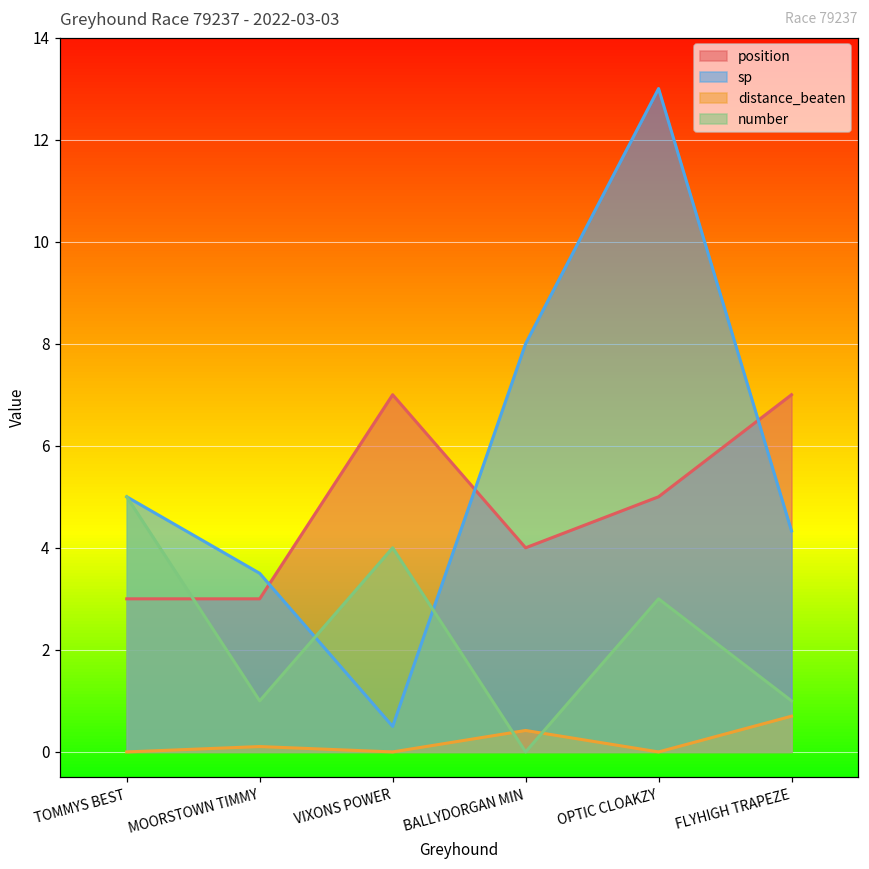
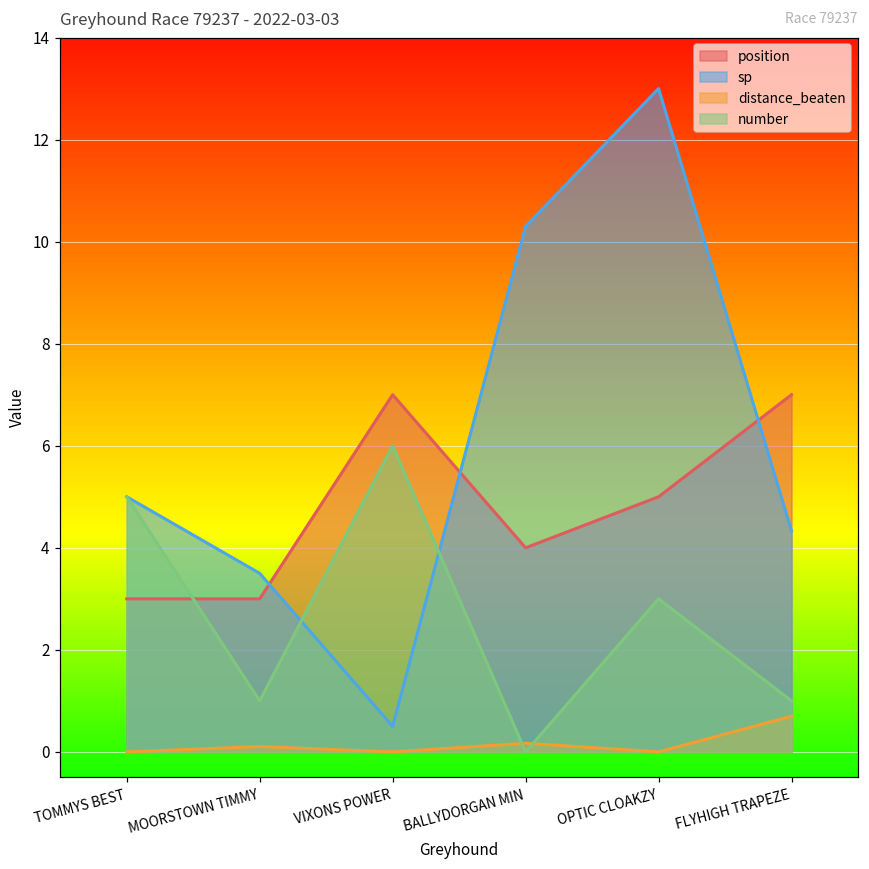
number, VIXONS POWER: 4 -> 6
sp, BALLYDORGAN MIN: 8.0 -> 10.3
distance_beaten, BALLYDORGAN MIN: 0.4 -> 0.2
